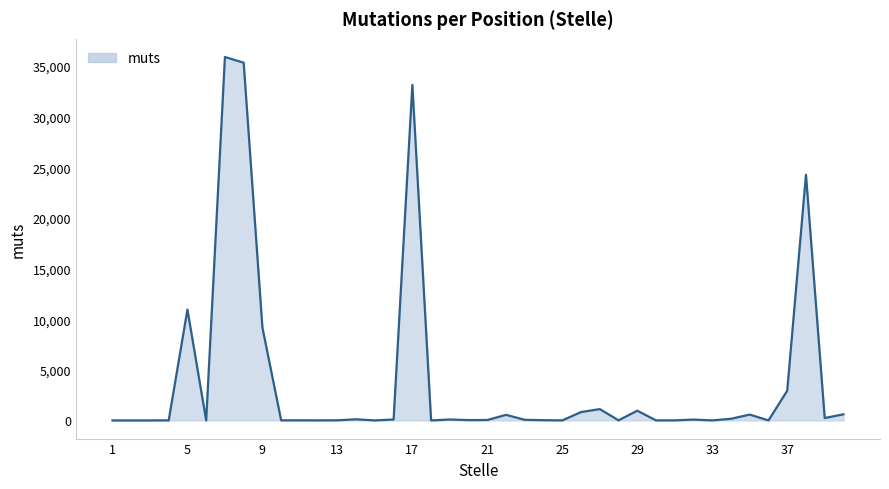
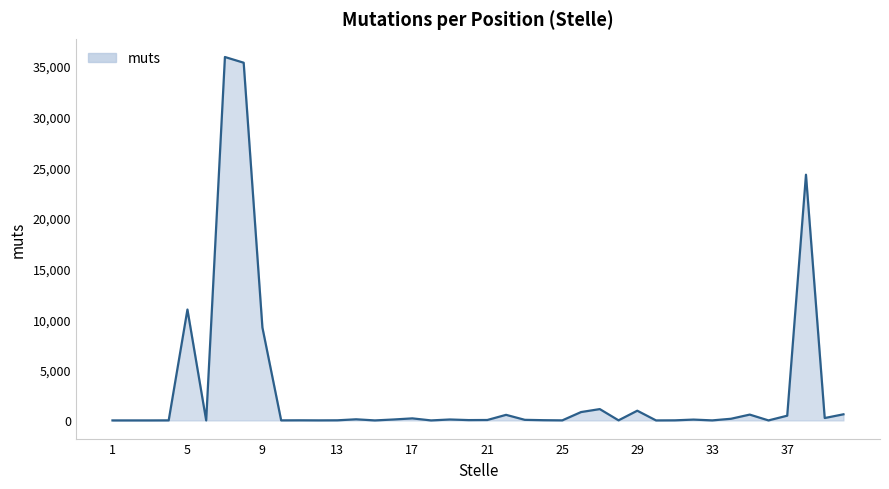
17: 33,100 -> 200
37: 2,900 -> 500
